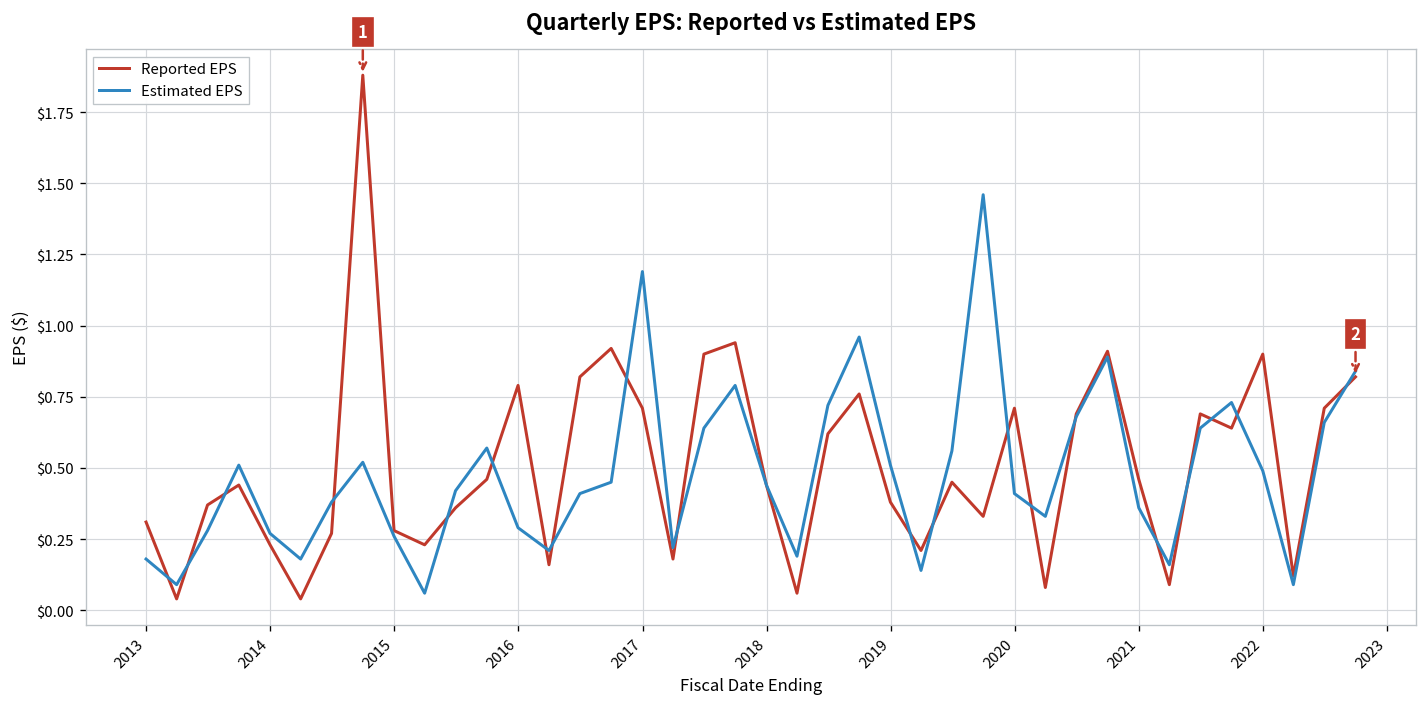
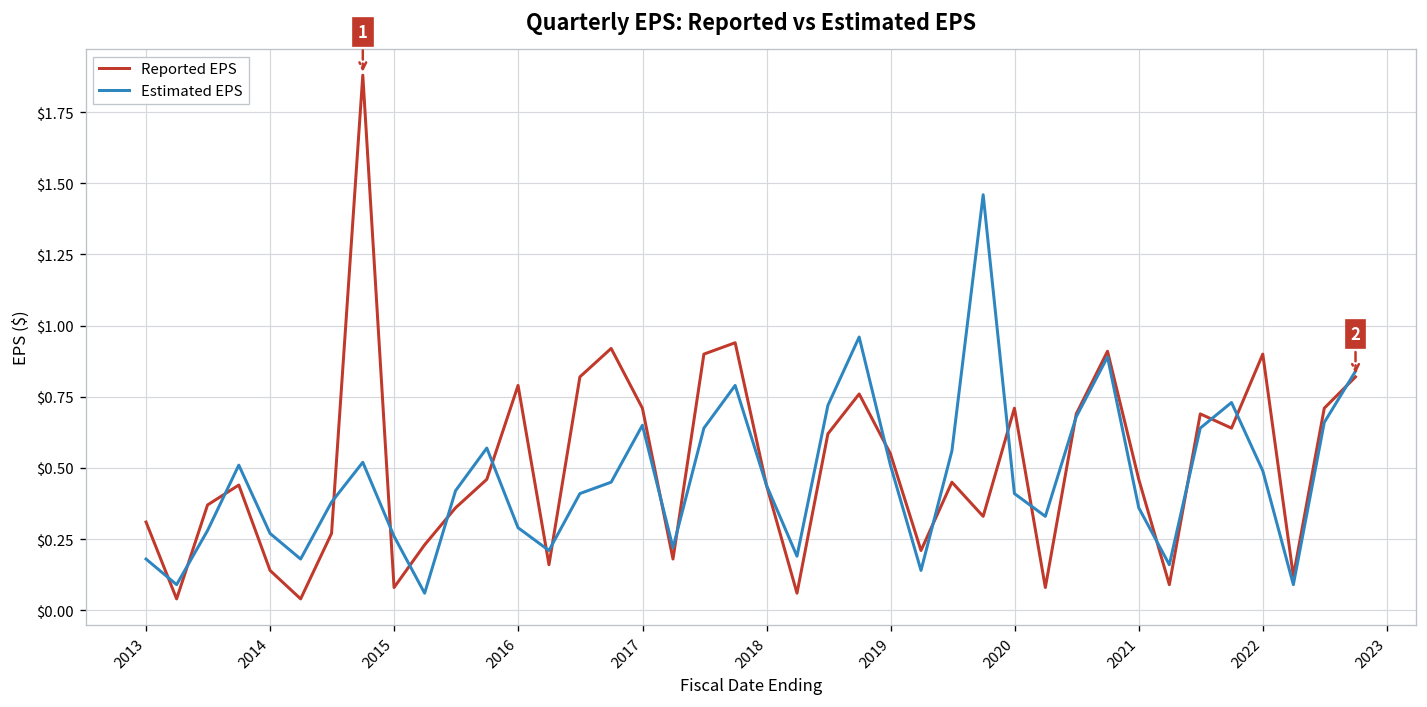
Reported EPS, 2014: $0.23 -> $0.14
Reported EPS, 2015: $0.28 -> $0.08
Estimated EPS, 2017: $1.19 -> $0.65
Reported EPS, 2019: $0.38 -> $0.55
